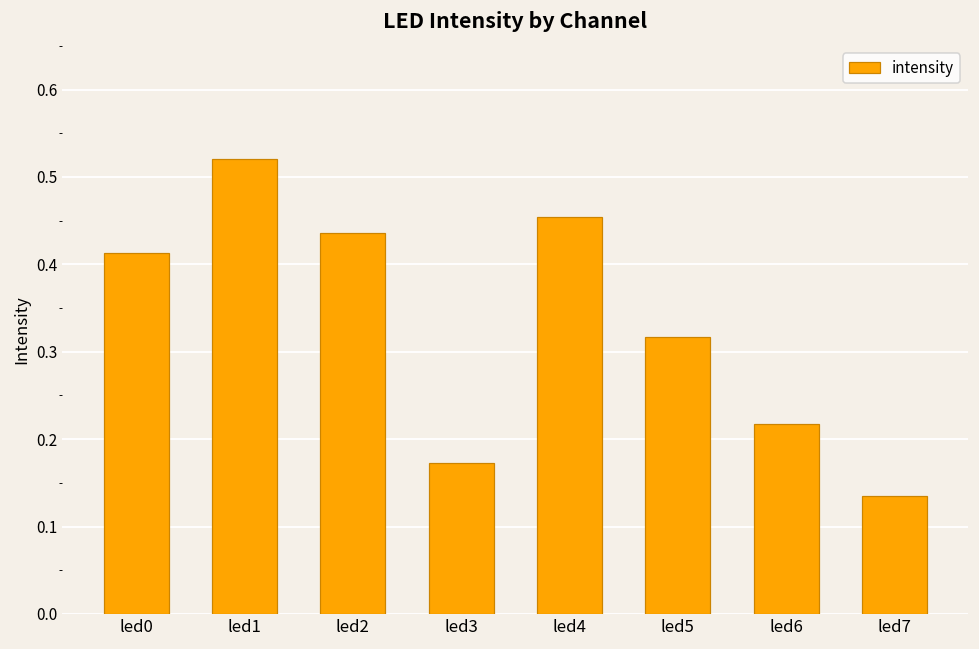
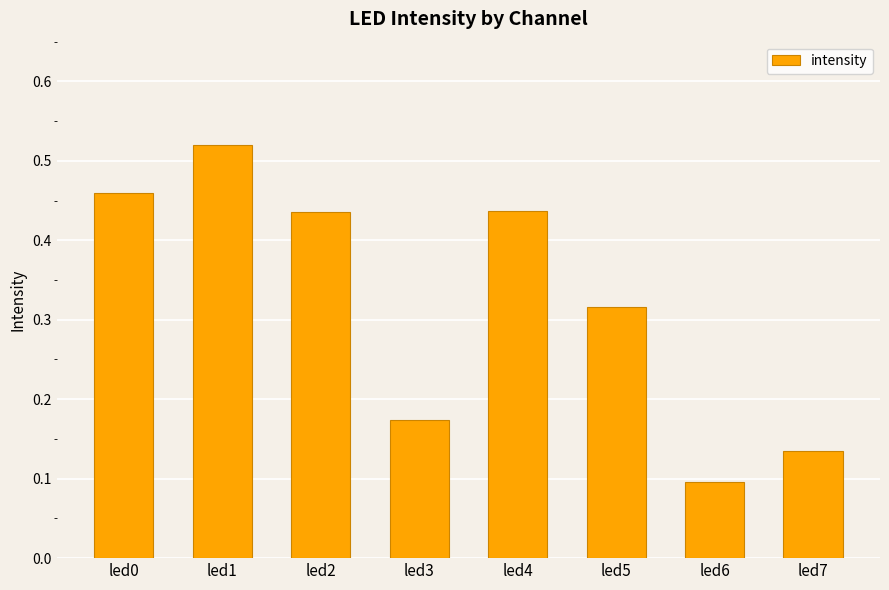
led0: 0.41 -> 0.46
led4: 0.45 -> 0.44
led6: 0.22 -> 0.10
